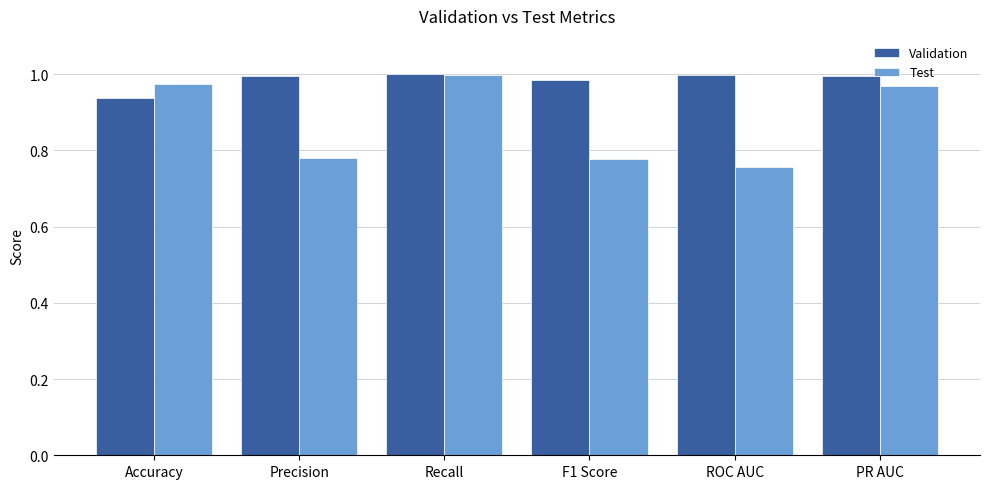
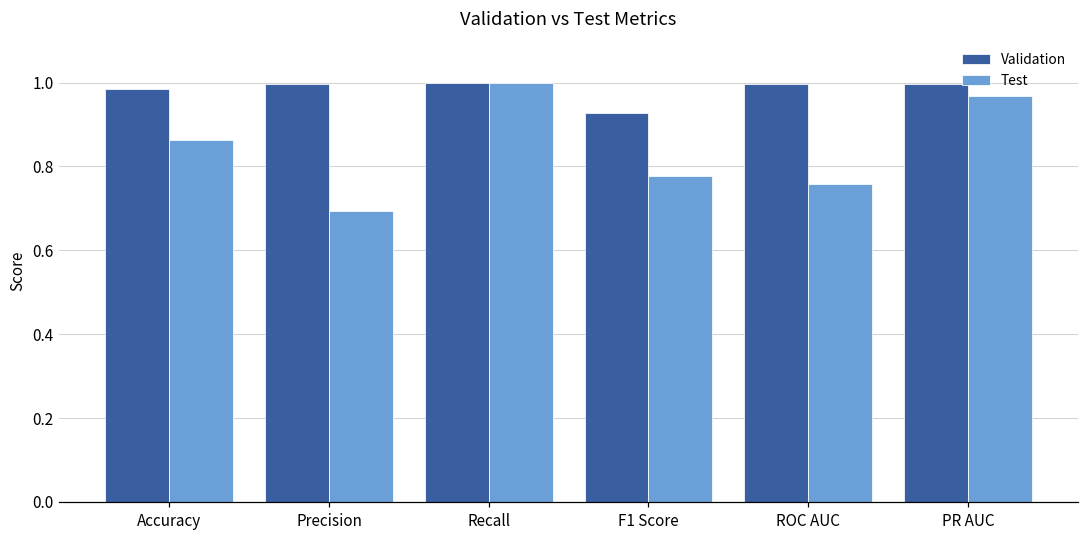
Validation, Accuracy: 0.94 -> 0.98
Test, Accuracy: 0.97 -> 0.86
Test, Precision: 0.78 -> 0.69
Validation, F1 Score: 0.99 -> 0.93
